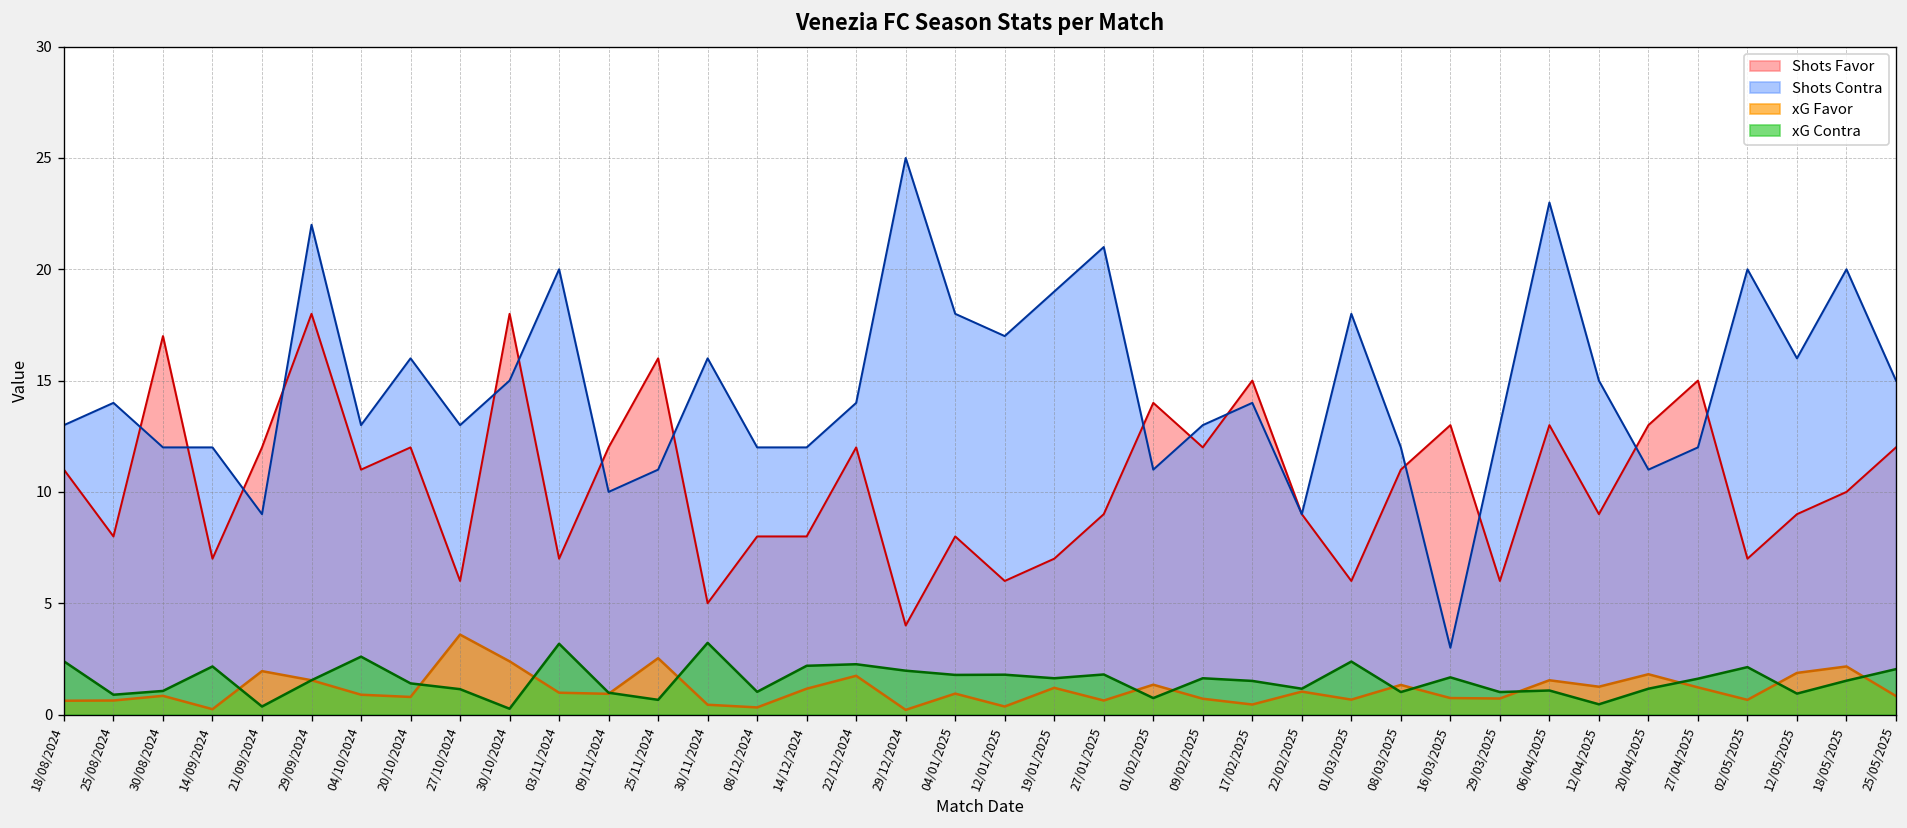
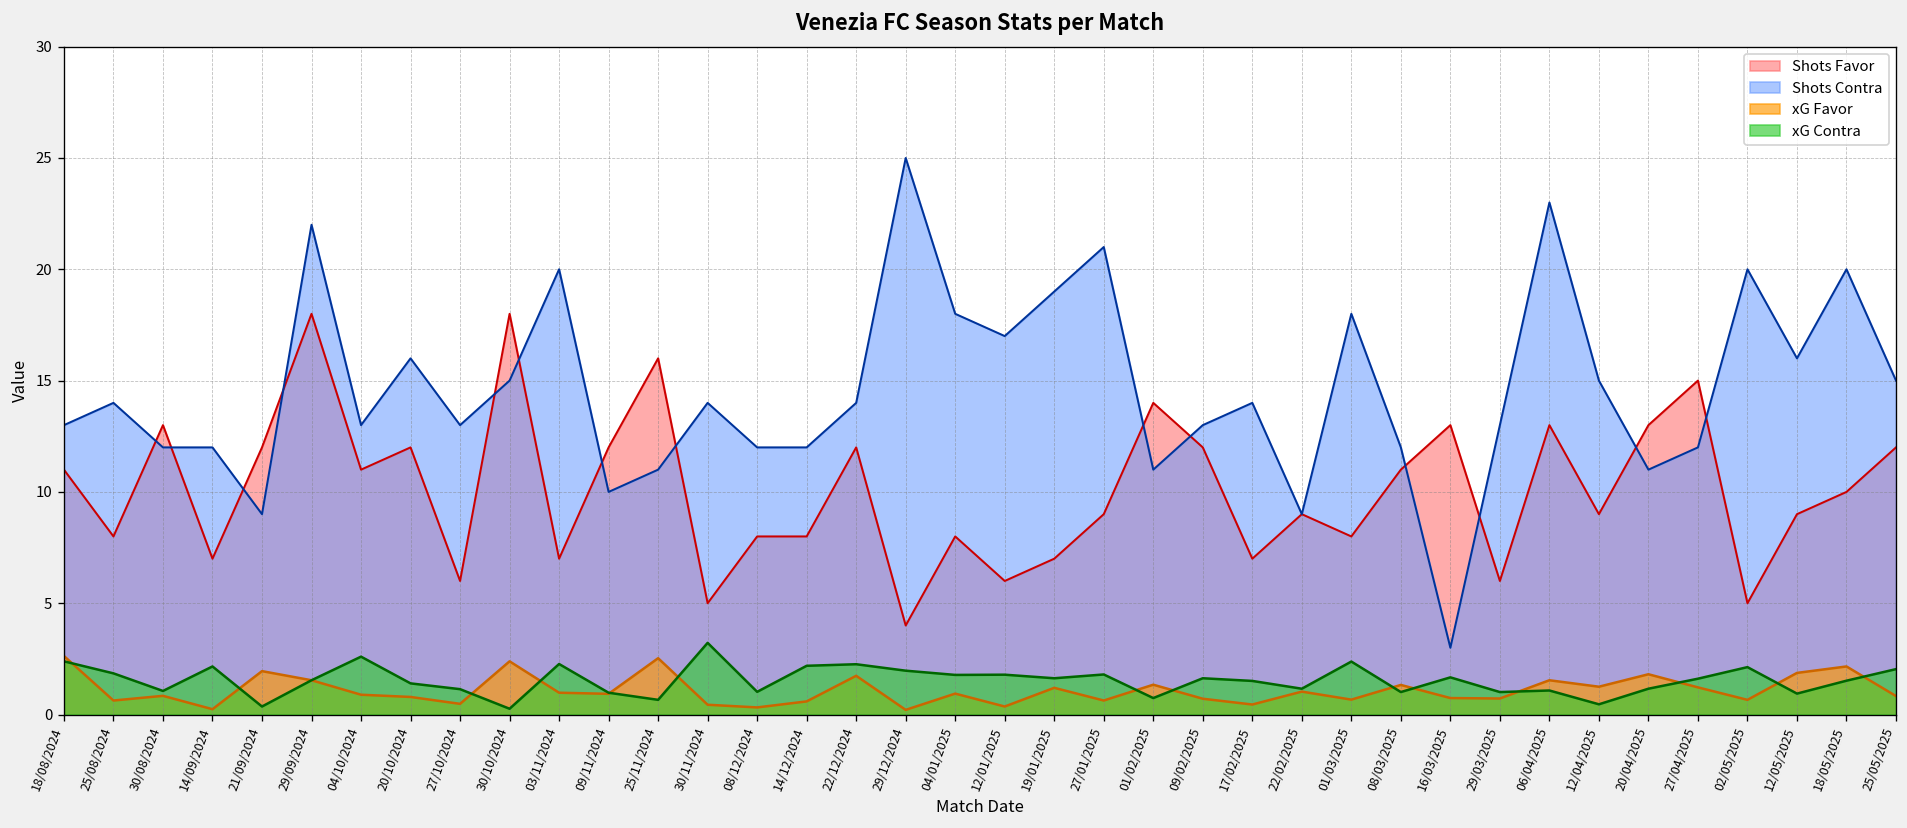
xG Favor, 18/08/2024: 0.6 -> 2.6
xG Contra, 25/08/2024: 0.9 -> 1.9
Shots Favor, 30/08/2024: 17 -> 13
xG Favor, 27/10/2024: 3.6 -> 0.5
xG Contra, 03/11/2024: 3.2 -> 2.3
Shots Contra, 30/11/2024: 16 -> 14
xG Favor, 14/12/2024: 1.2 -> 0.6
Shots Favor, 17/02/2025: 15 -> 7
Shots Favor, 01/03/2025: 6 -> 8
Shots Favor, 02/05/2025: 7 -> 5
